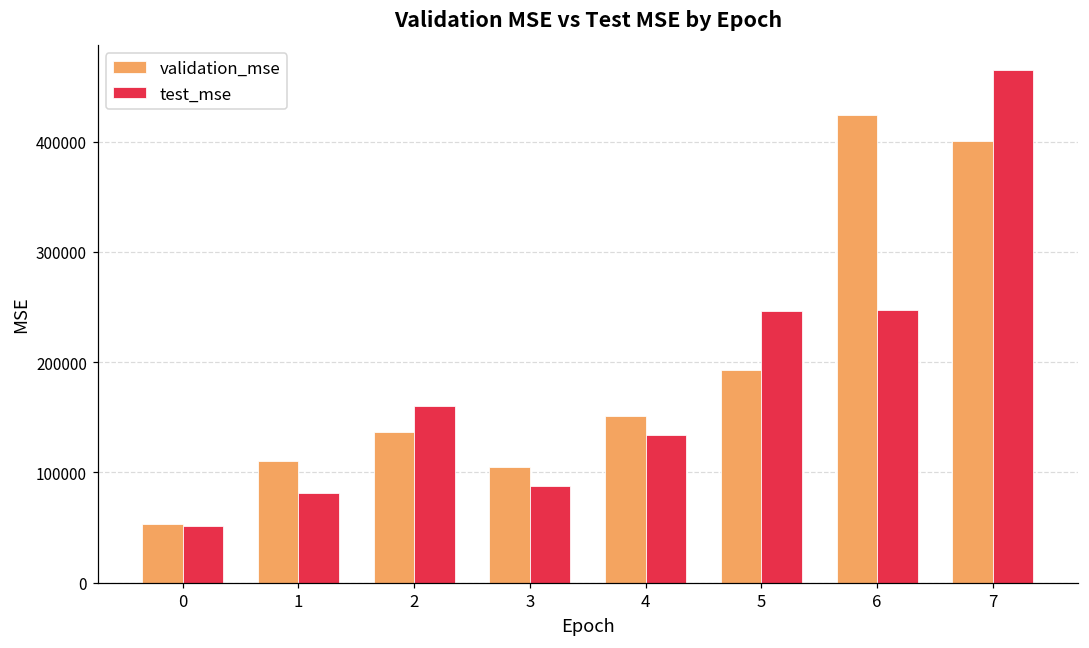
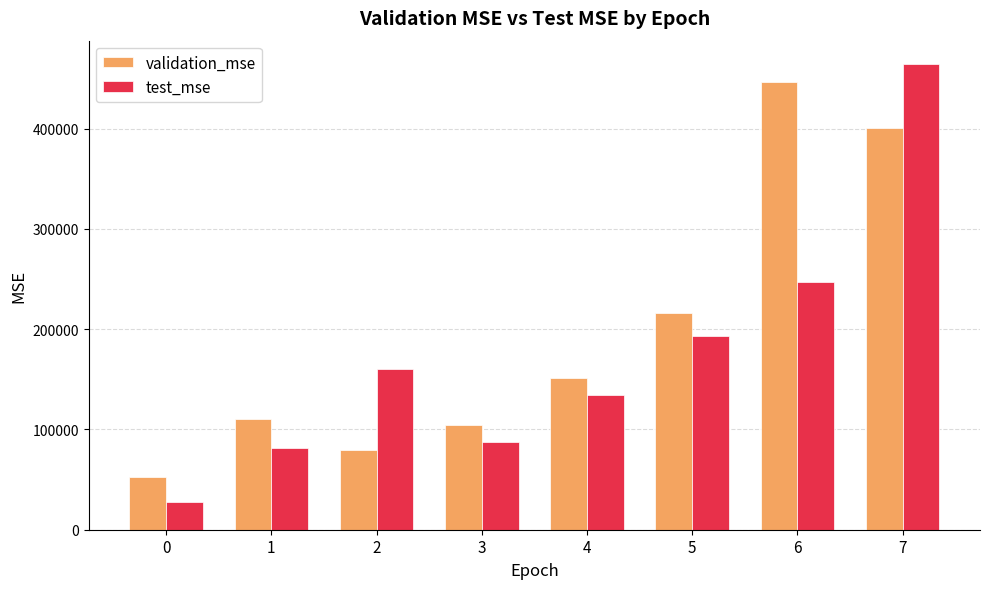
test_mse, 0: 51000 -> 27000
validation_mse, 2: 136000 -> 79000
validation_mse, 5: 193000 -> 216000
test_mse, 5: 247000 -> 193000
validation_mse, 6: 424000 -> 447000
